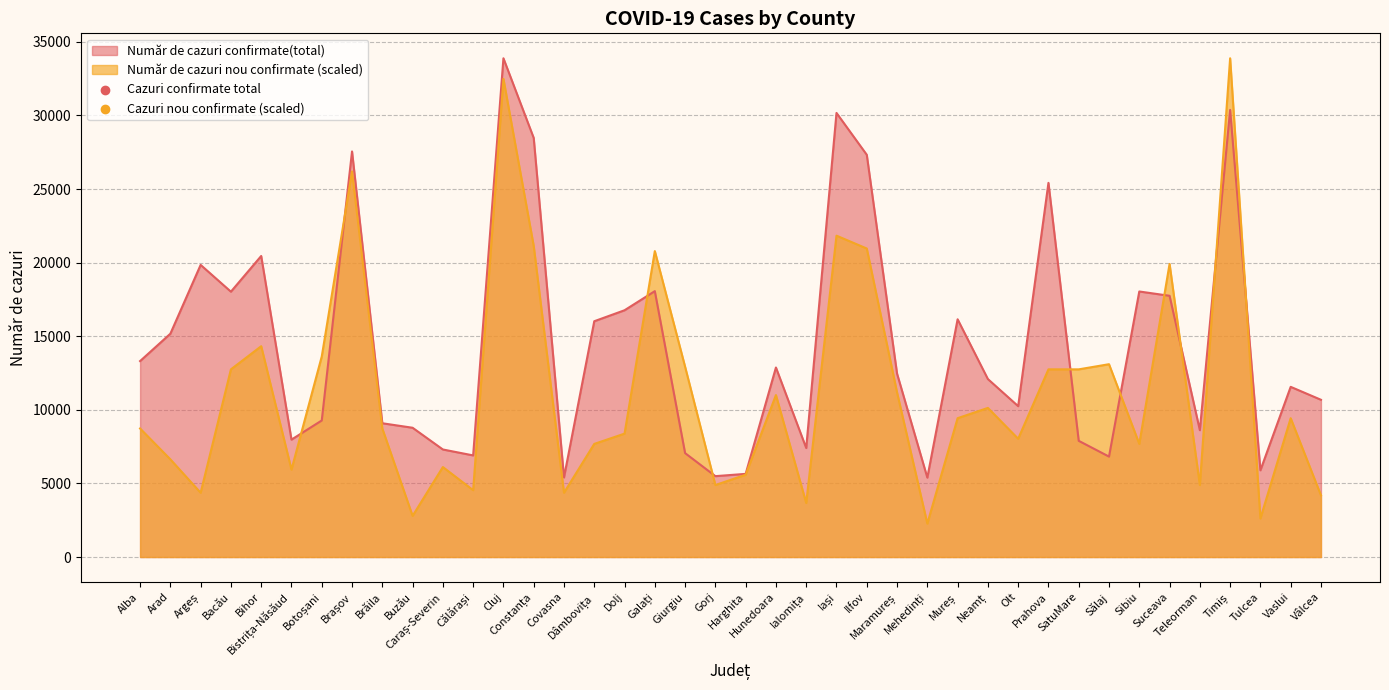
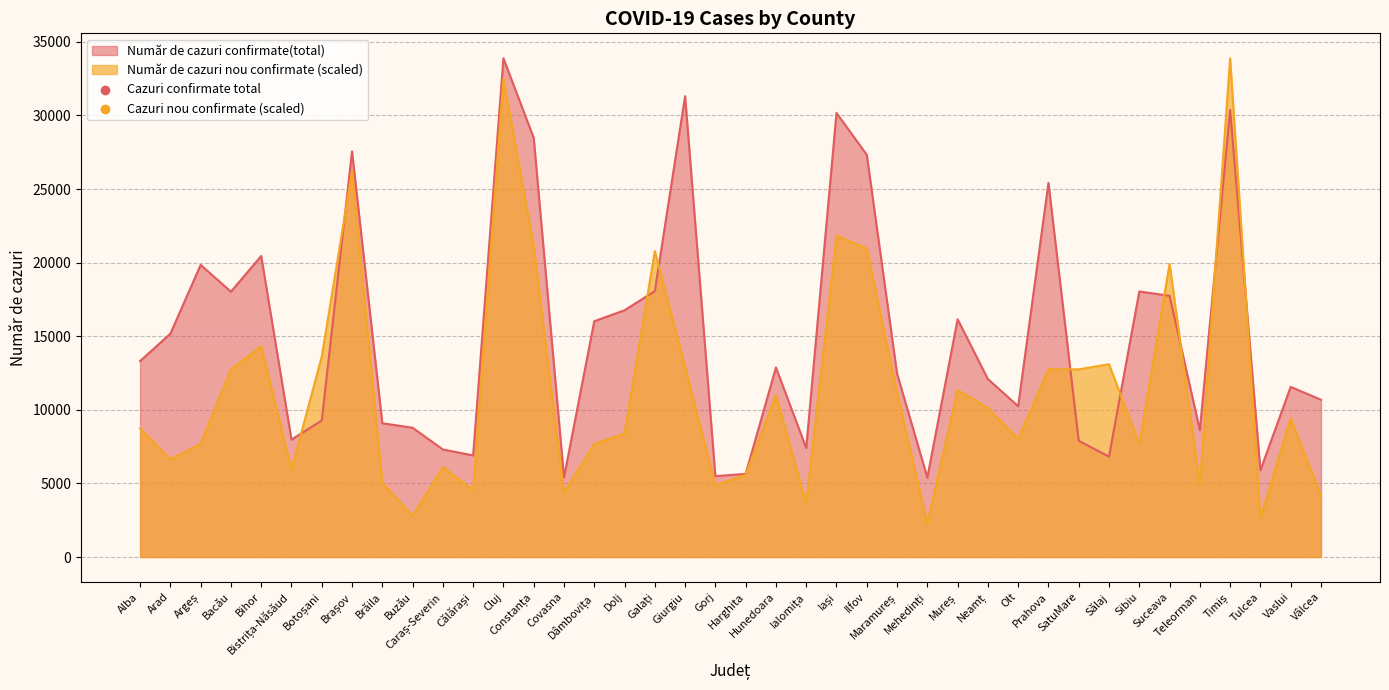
Număr de cazuri nou confirmate (scaled), Argeș: 4400 -> 7700
Număr de cazuri nou confirmate (scaled), Brăila: 8700 -> 5100
Număr de cazuri confirmate(total), Giurgiu: 7100 -> 31300
Număr de cazuri nou confirmate (scaled), Mureș: 9400 -> 11400
